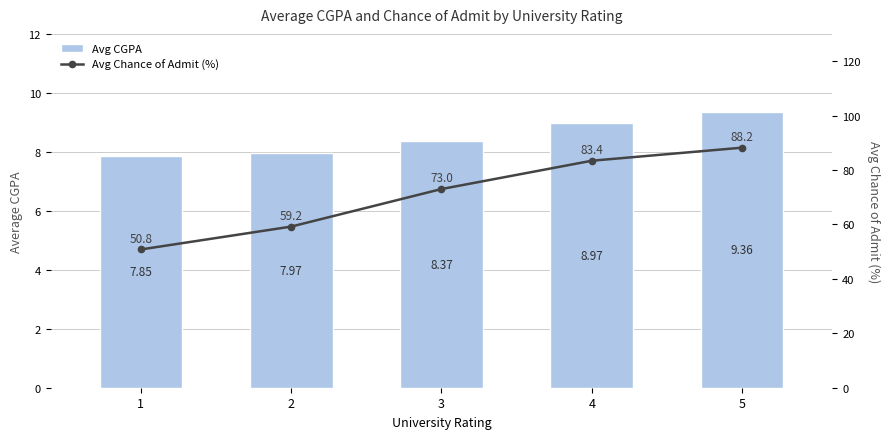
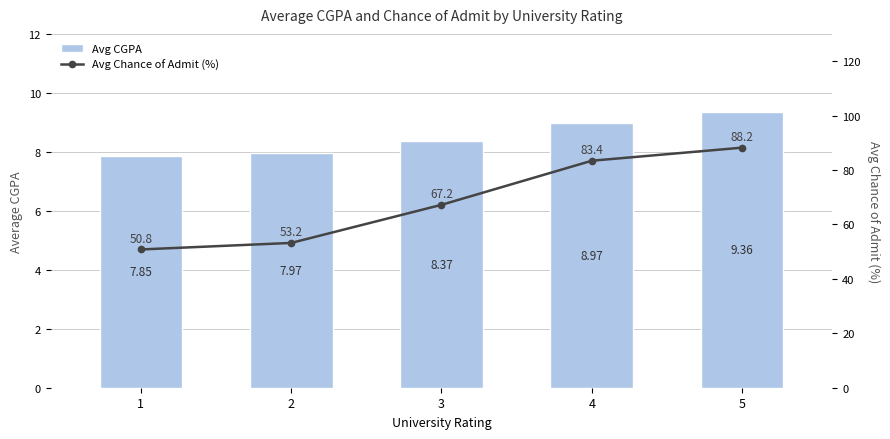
Avg Chance of Admit (%), 2: 59.2 -> 53.2
Avg Chance of Admit (%), 3: 73.0 -> 67.2
